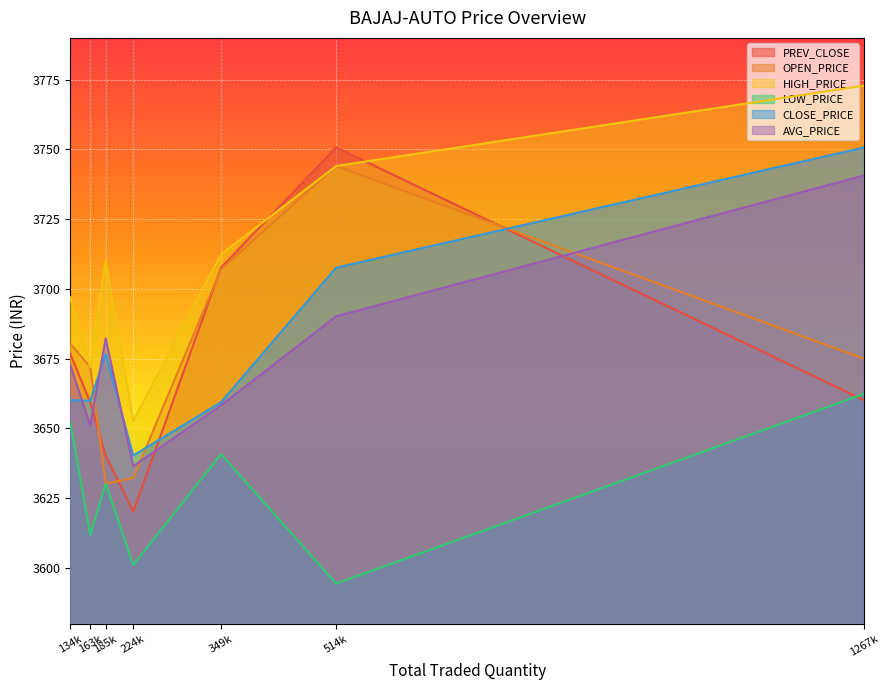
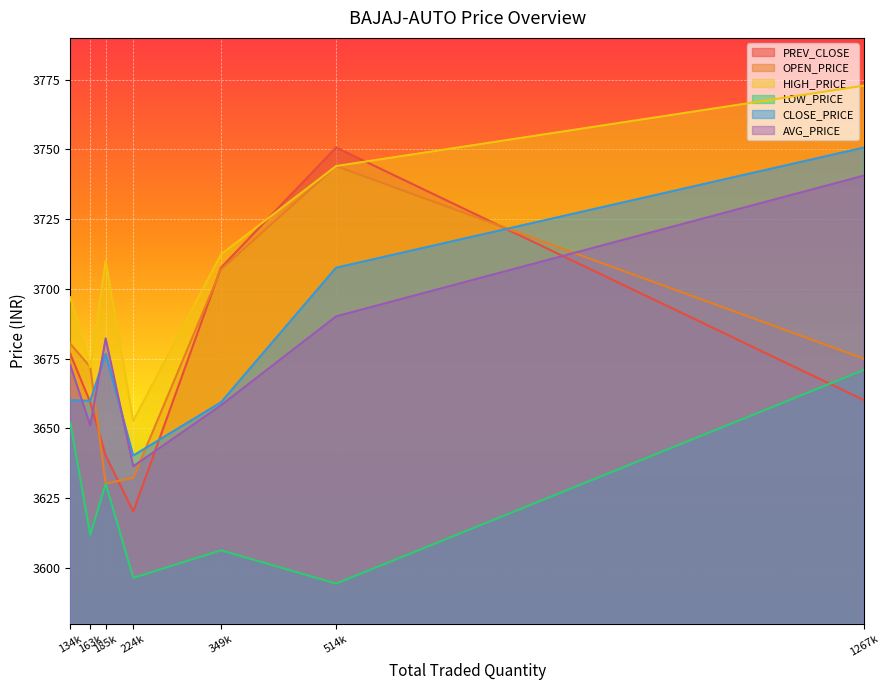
LOW_PRICE, 224k: 3601 -> 3596
LOW_PRICE, 349k: 3641 -> 3606
LOW_PRICE, 1267k: 3662 -> 3671
